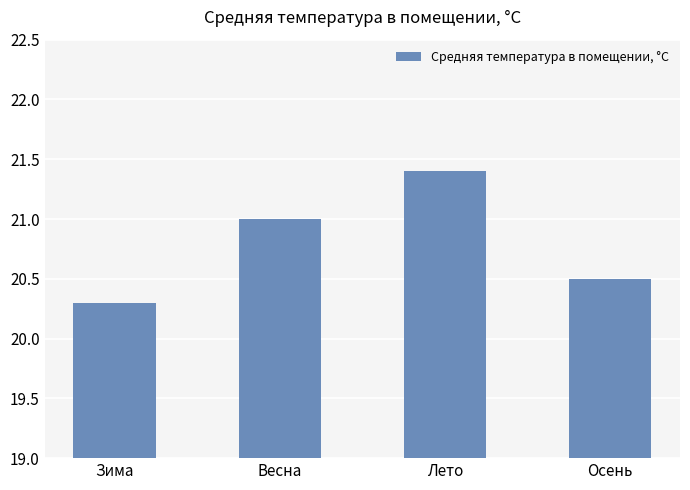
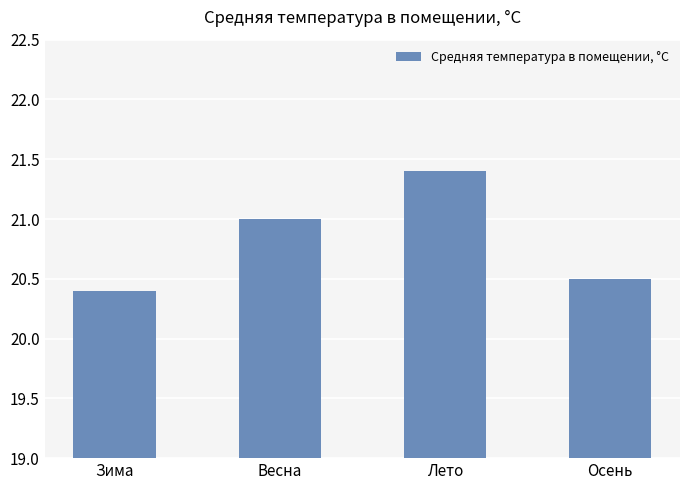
Зима: 20.3 -> 20.4
